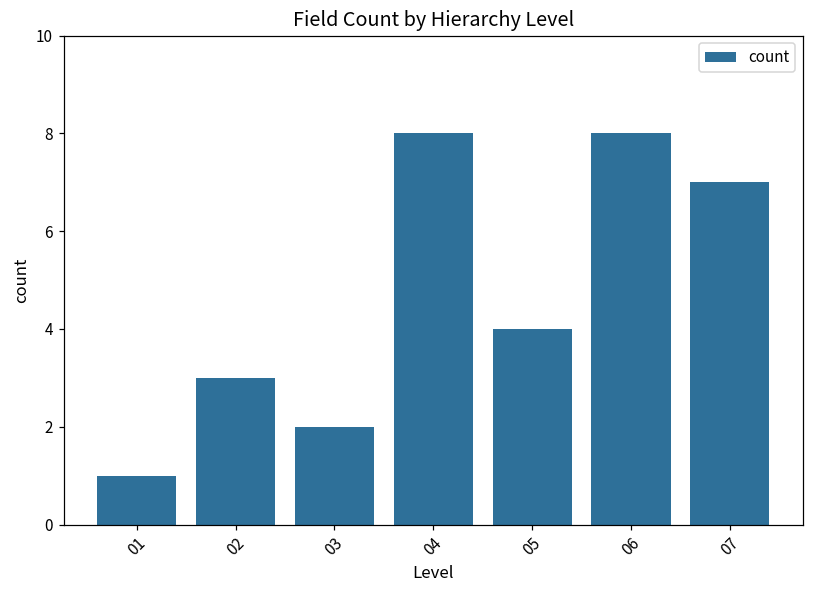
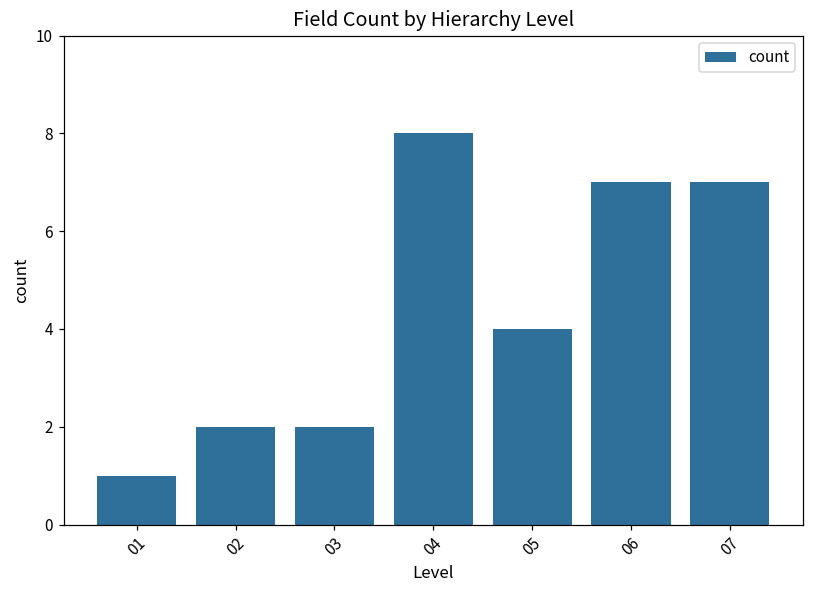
02: 3 -> 2
06: 8 -> 7
